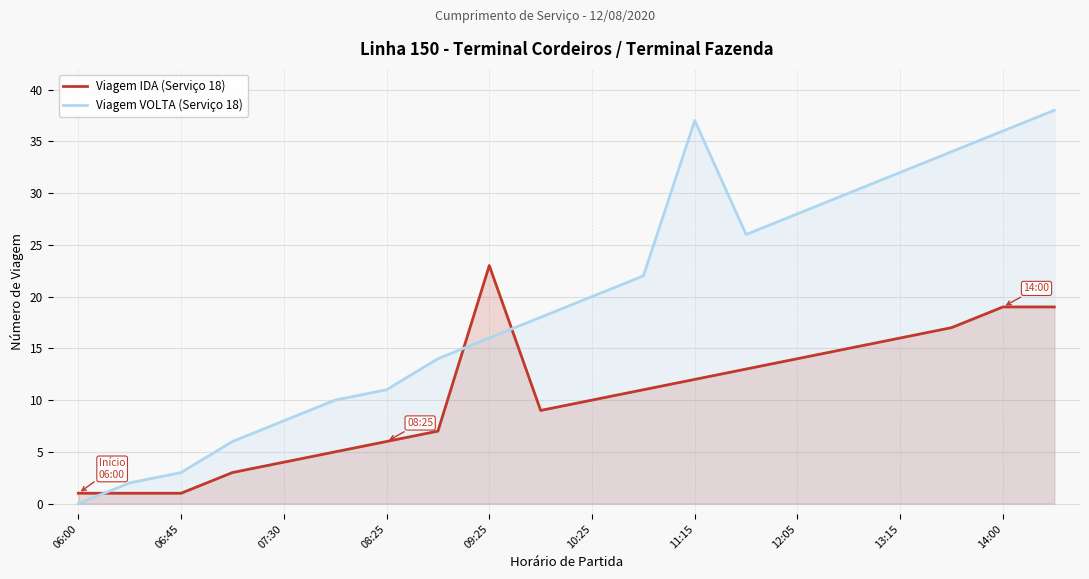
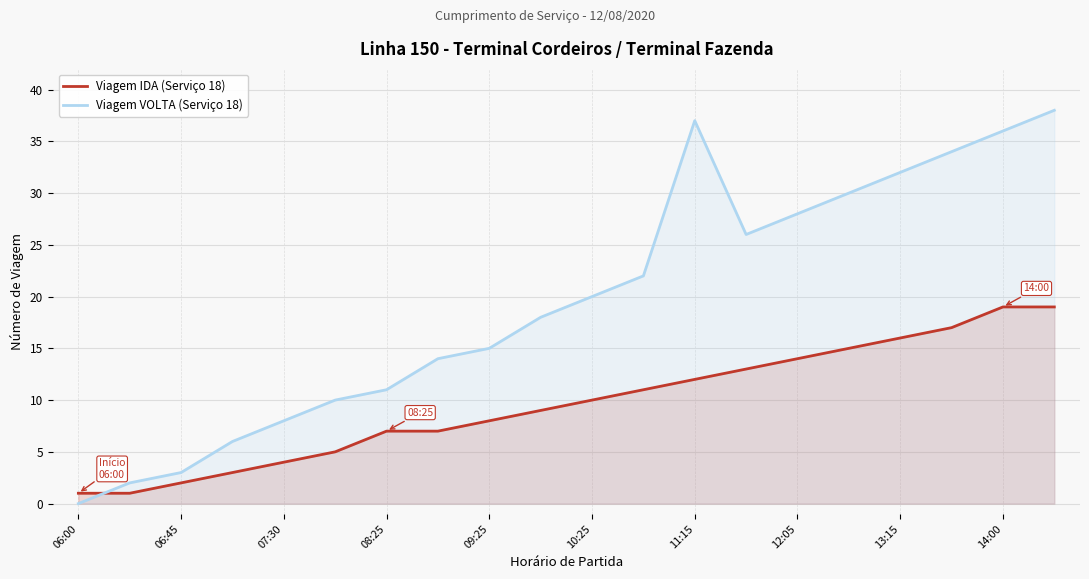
Viagem IDA (Serviço 18), 06:45: 1 -> 2
Viagem IDA (Serviço 18), 08:25: 6 -> 7
Viagem IDA (Serviço 18), 09:25: 23 -> 8
Viagem VOLTA (Serviço 18), 09:25: 16 -> 15
